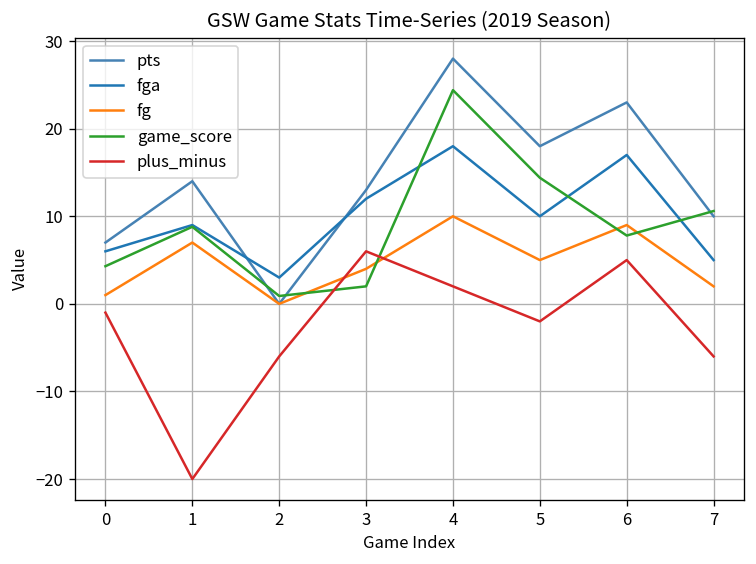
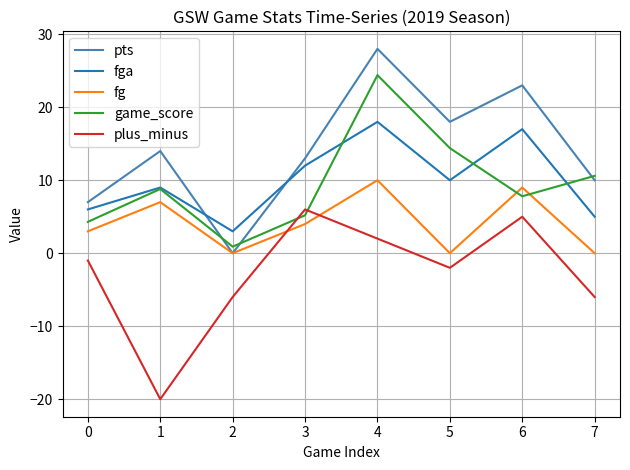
fg, 0: 1 -> 3
game_score, 3: 2 -> 5
fg, 5: 5 -> 0
fg, 7: 2 -> 0
